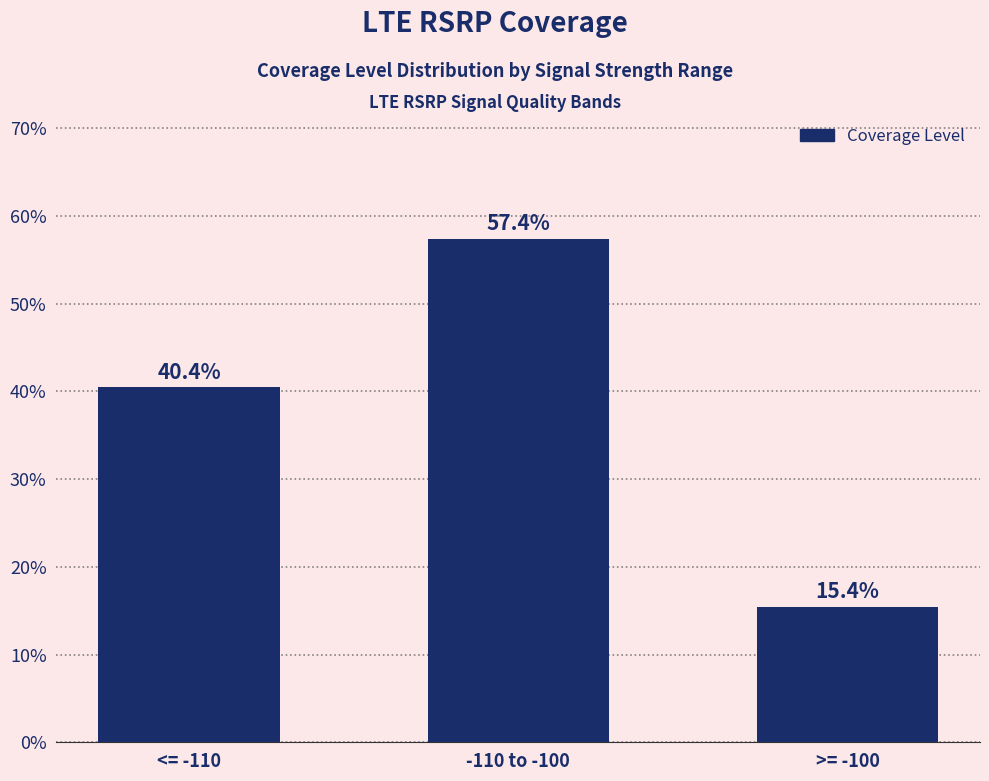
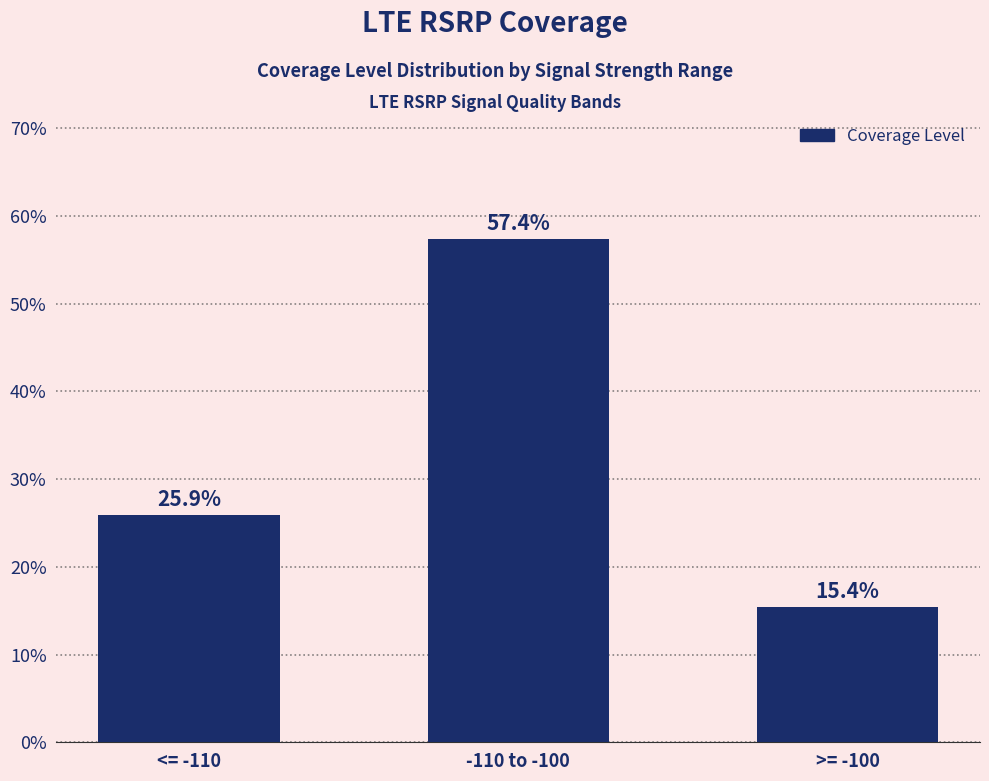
<= -110: 40.4% -> 25.9%
